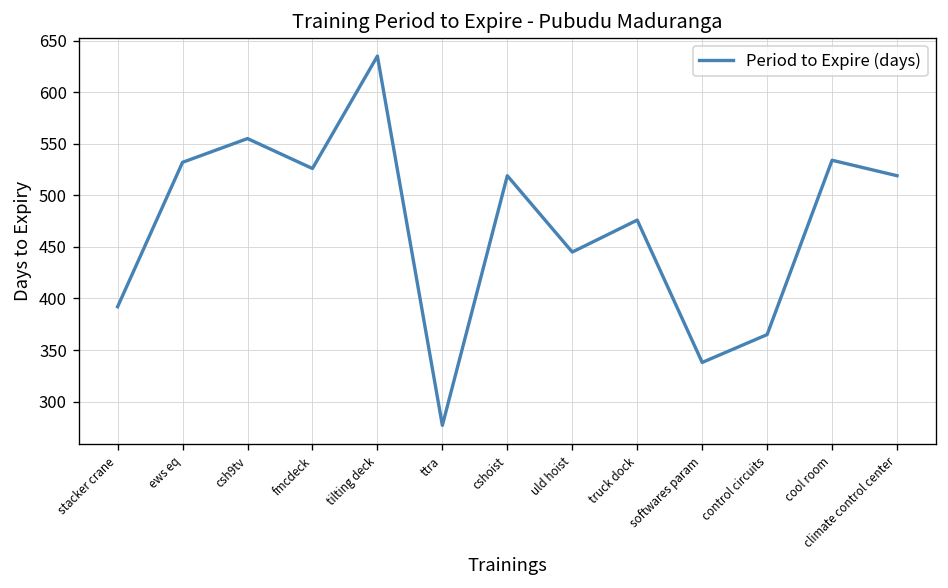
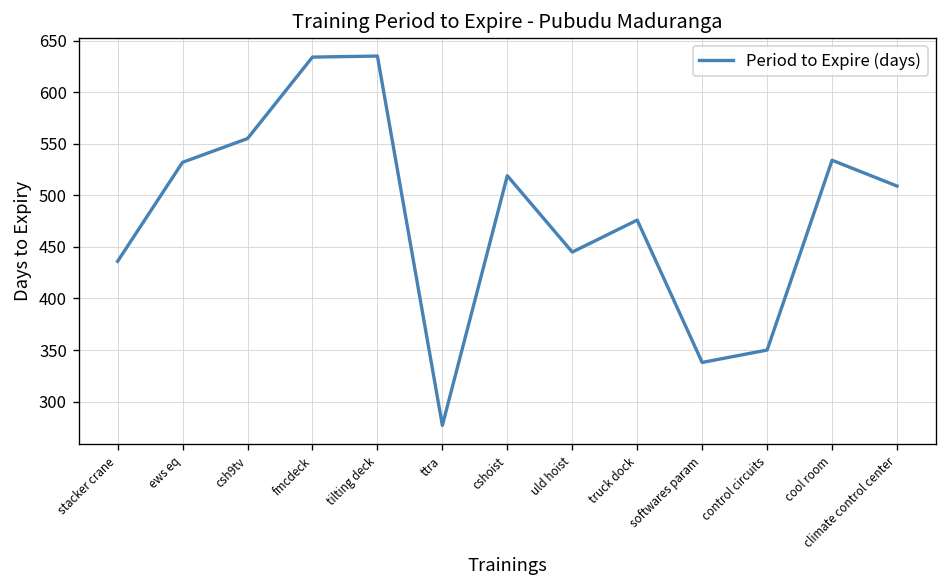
stacker crane: 390 -> 440
fmcdeck: 530 -> 630
control circuits: 370 -> 350
climate control center: 520 -> 510
